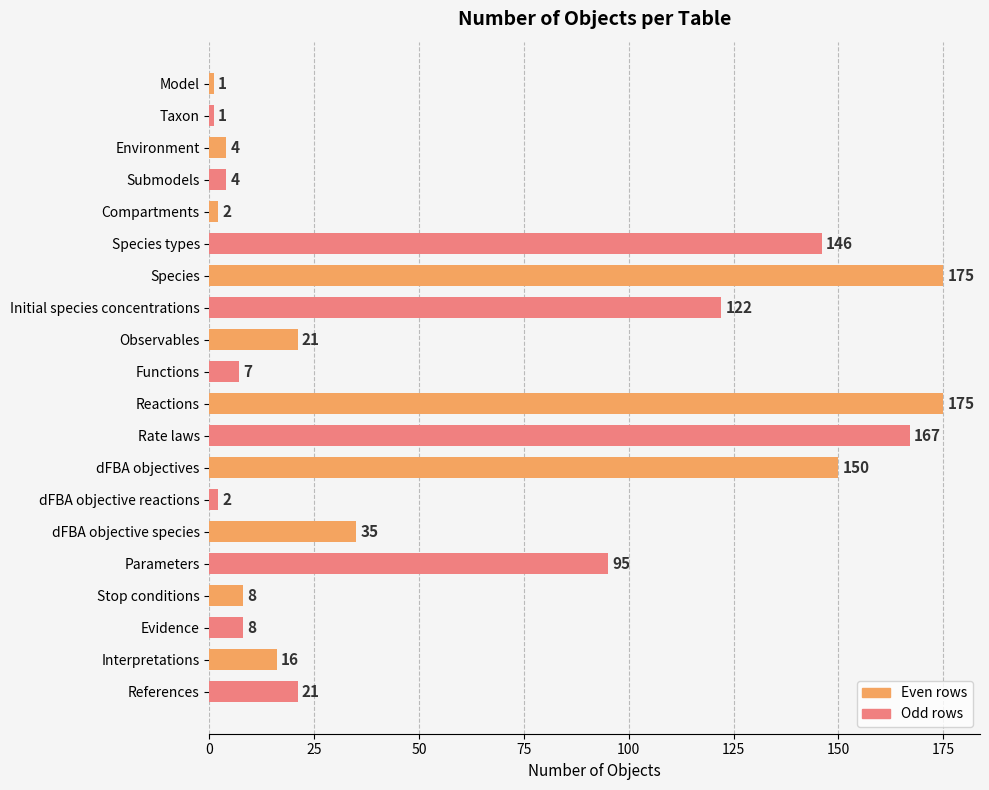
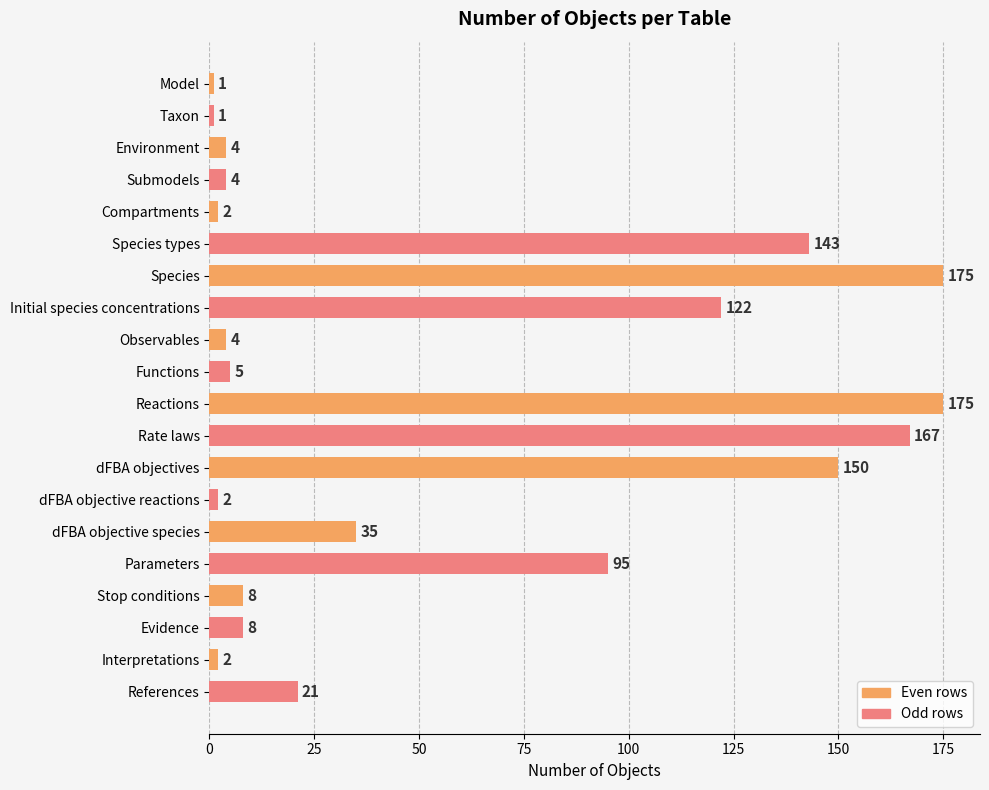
Species types: 146 -> 143
Observables: 21 -> 4
Functions: 7 -> 5
Interpretations: 16 -> 2
